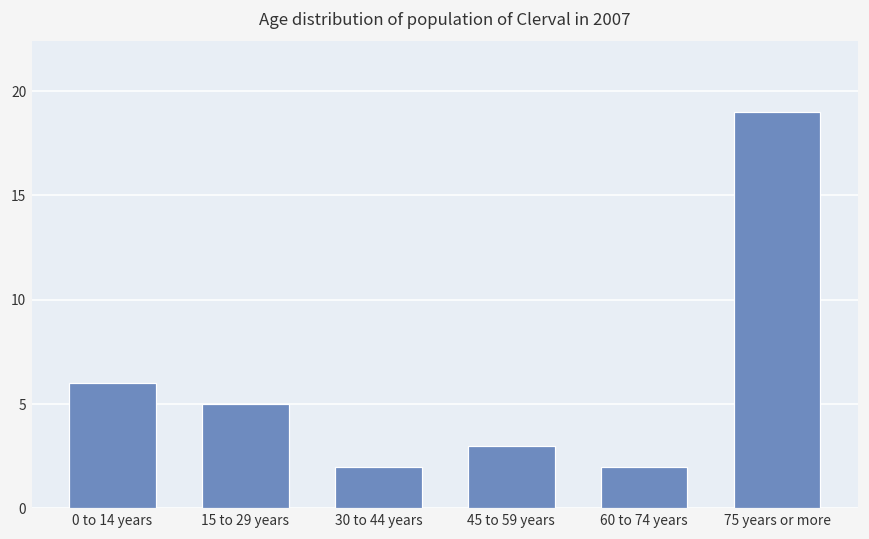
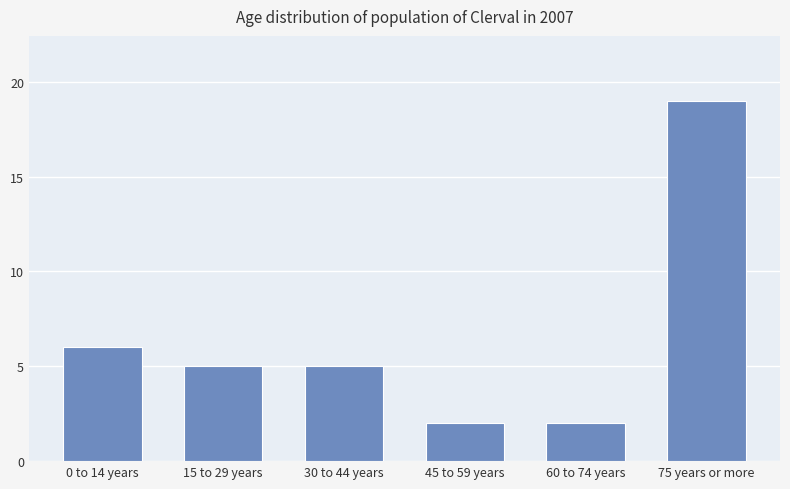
30 to 44 years: 2 -> 5
45 to 59 years: 3 -> 2
